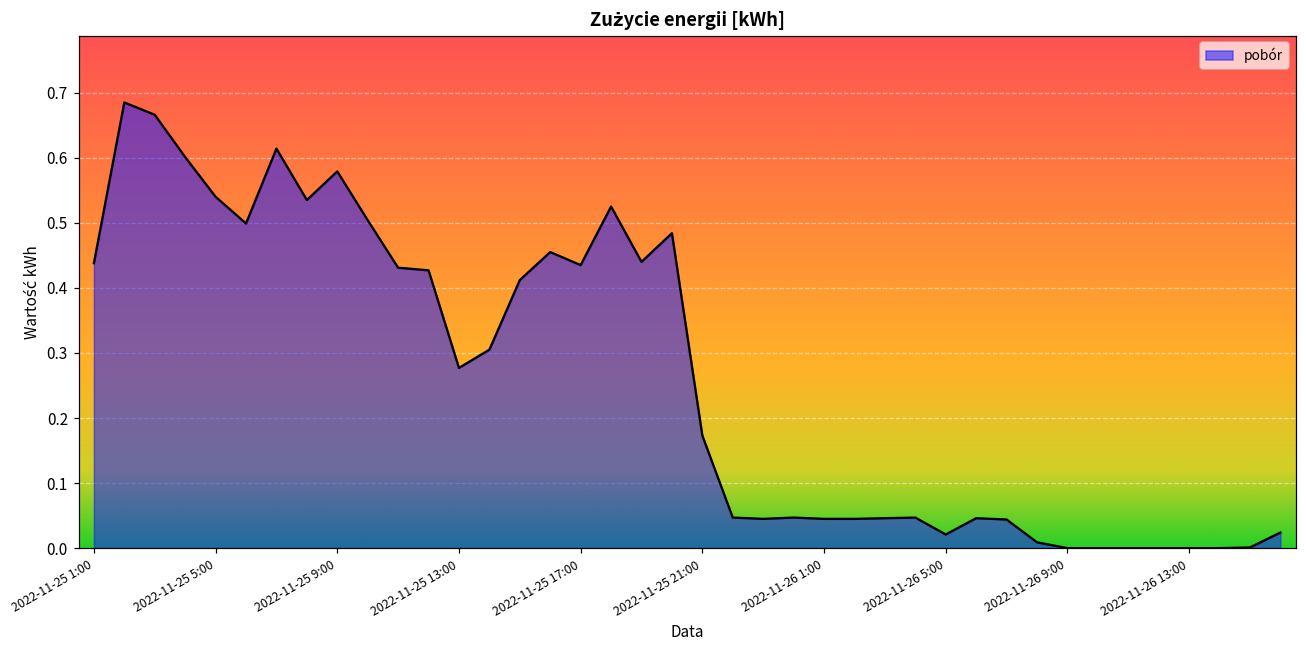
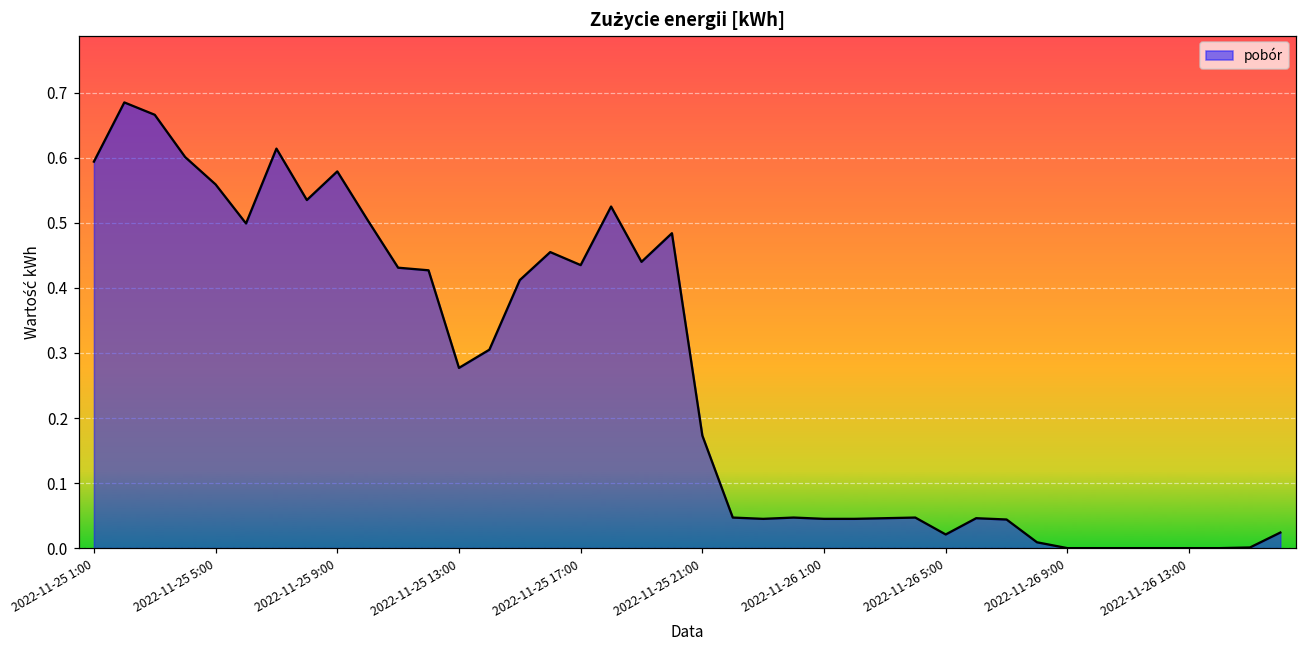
2022-11-25 1:00: 0.44 -> 0.59
2022-11-25 5:00: 0.54 -> 0.56
